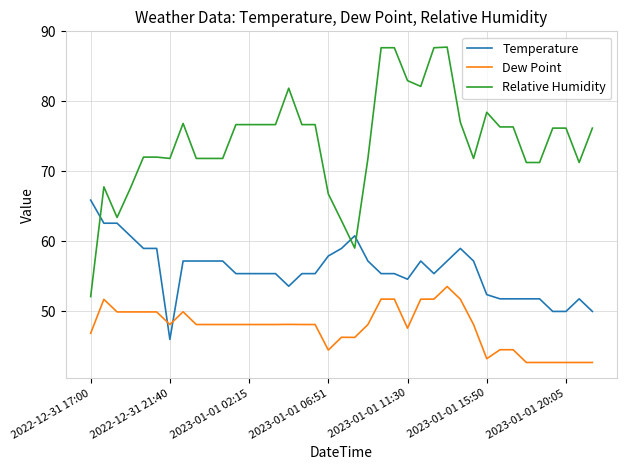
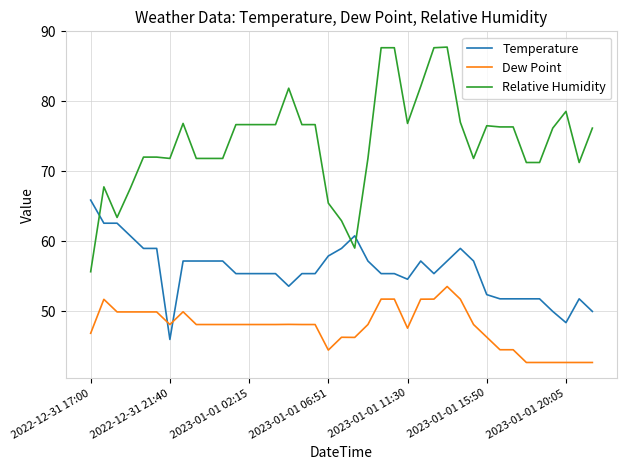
Relative Humidity, 2022-12-31 17:00: 52 -> 56
Relative Humidity, 2023-01-01 06:51: 67 -> 65
Relative Humidity, 2023-01-01 11:30: 83 -> 77
Dew Point, 2023-01-01 15:50: 43 -> 46
Relative Humidity, 2023-01-01 15:50: 78 -> 77
Temperature, 2023-01-01 20:05: 50 -> 48
Relative Humidity, 2023-01-01 20:05: 76 -> 79
